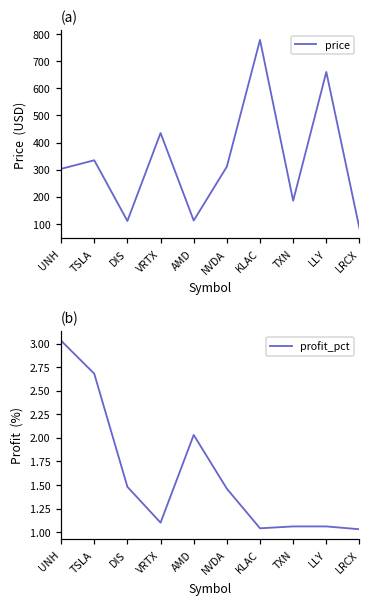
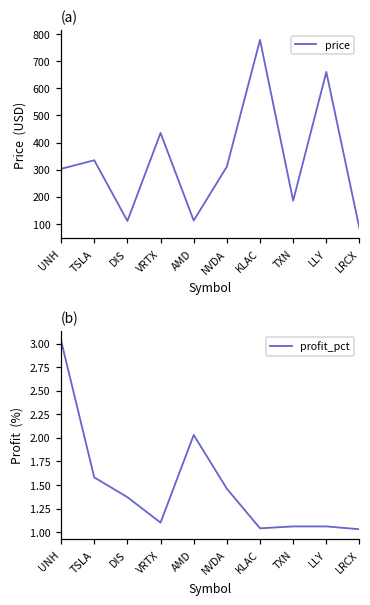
(b), TSLA: 2.7 -> 1.6
(b), DIS: 1.5 -> 1.4
